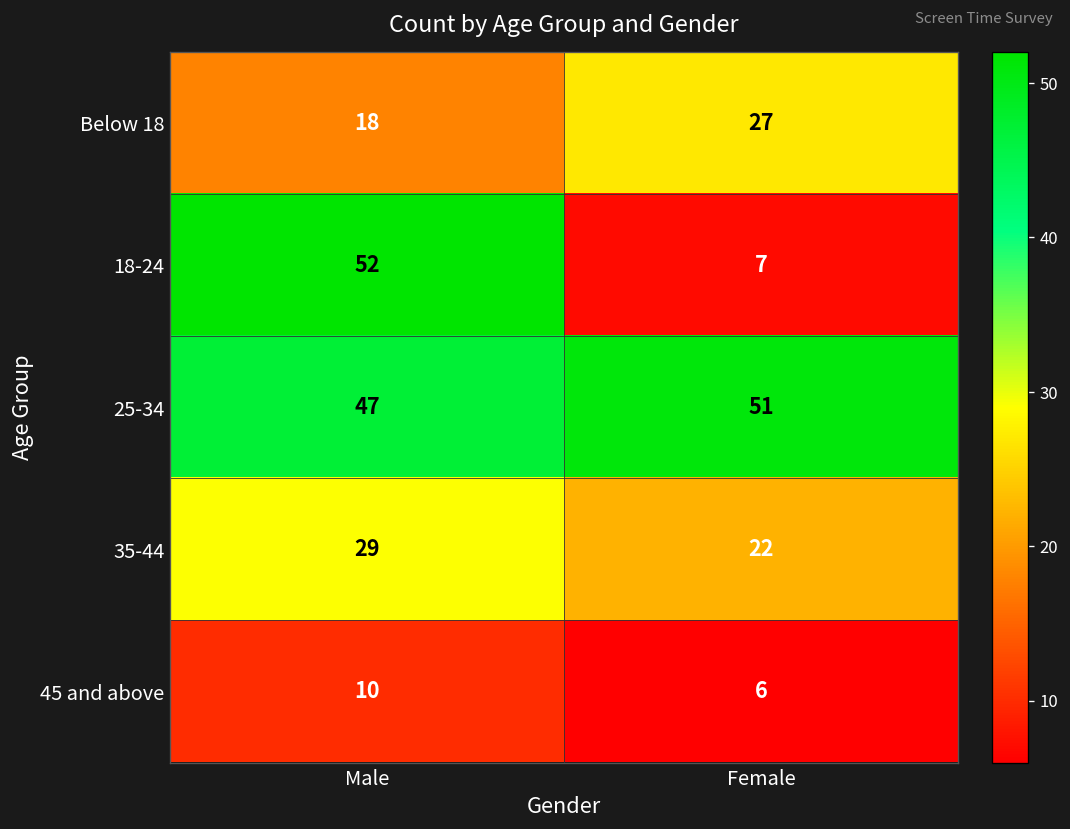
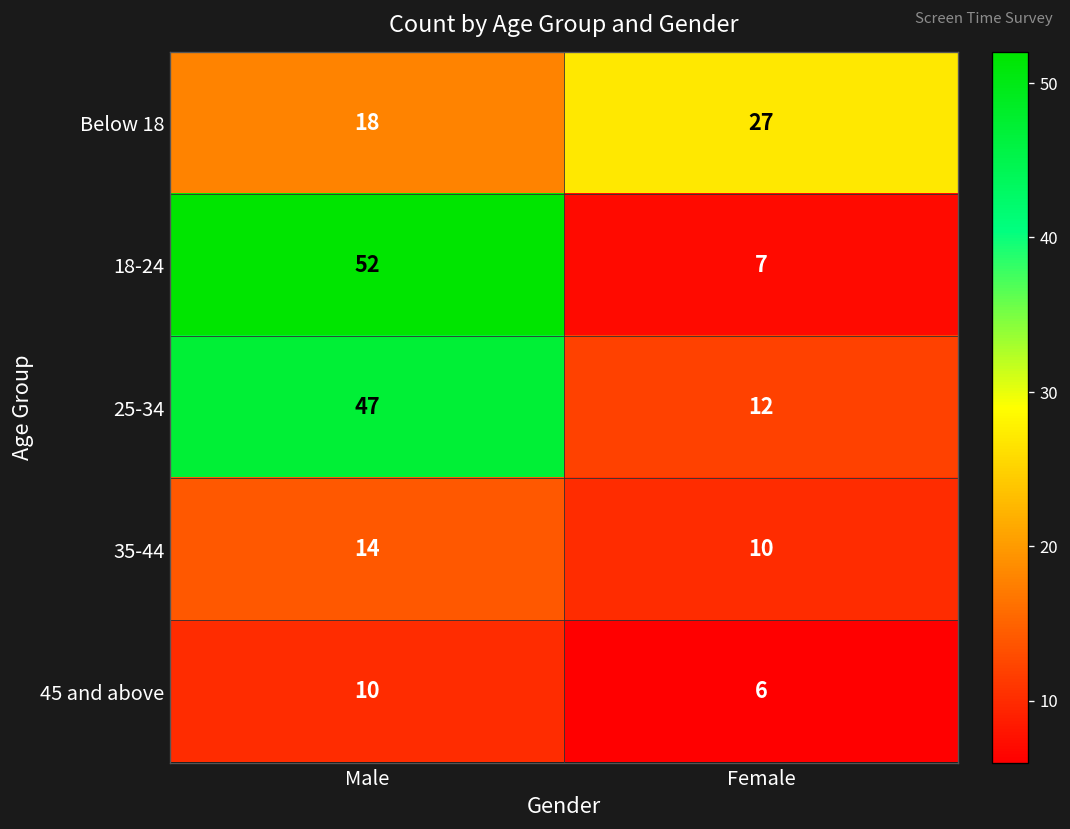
25-34, Female: 51 -> 12
35-44, Male: 29 -> 14
35-44, Female: 22 -> 10
